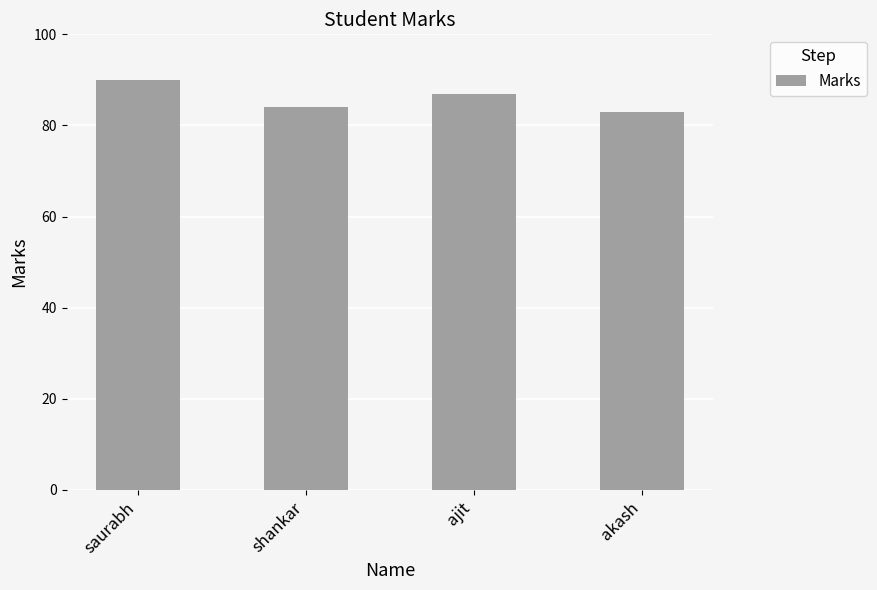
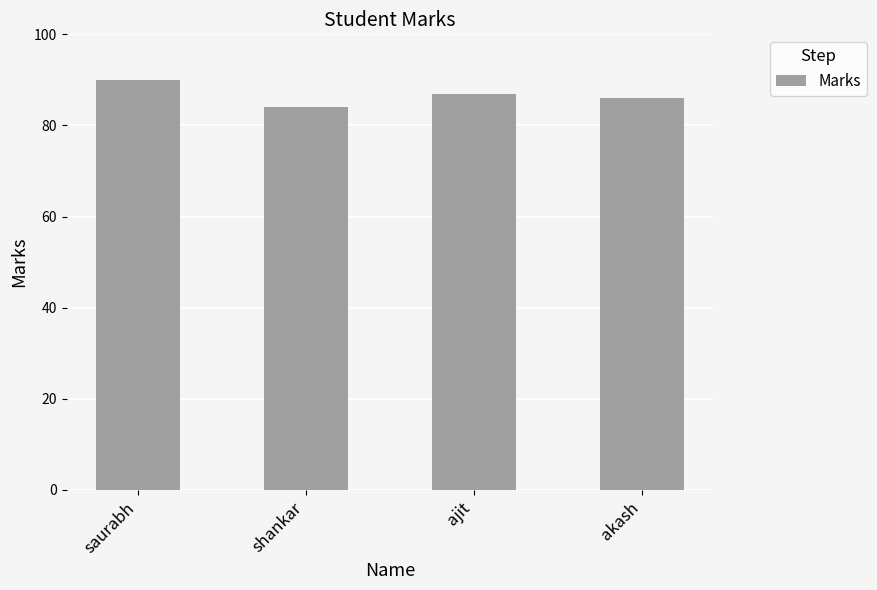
akash: 83 -> 86
